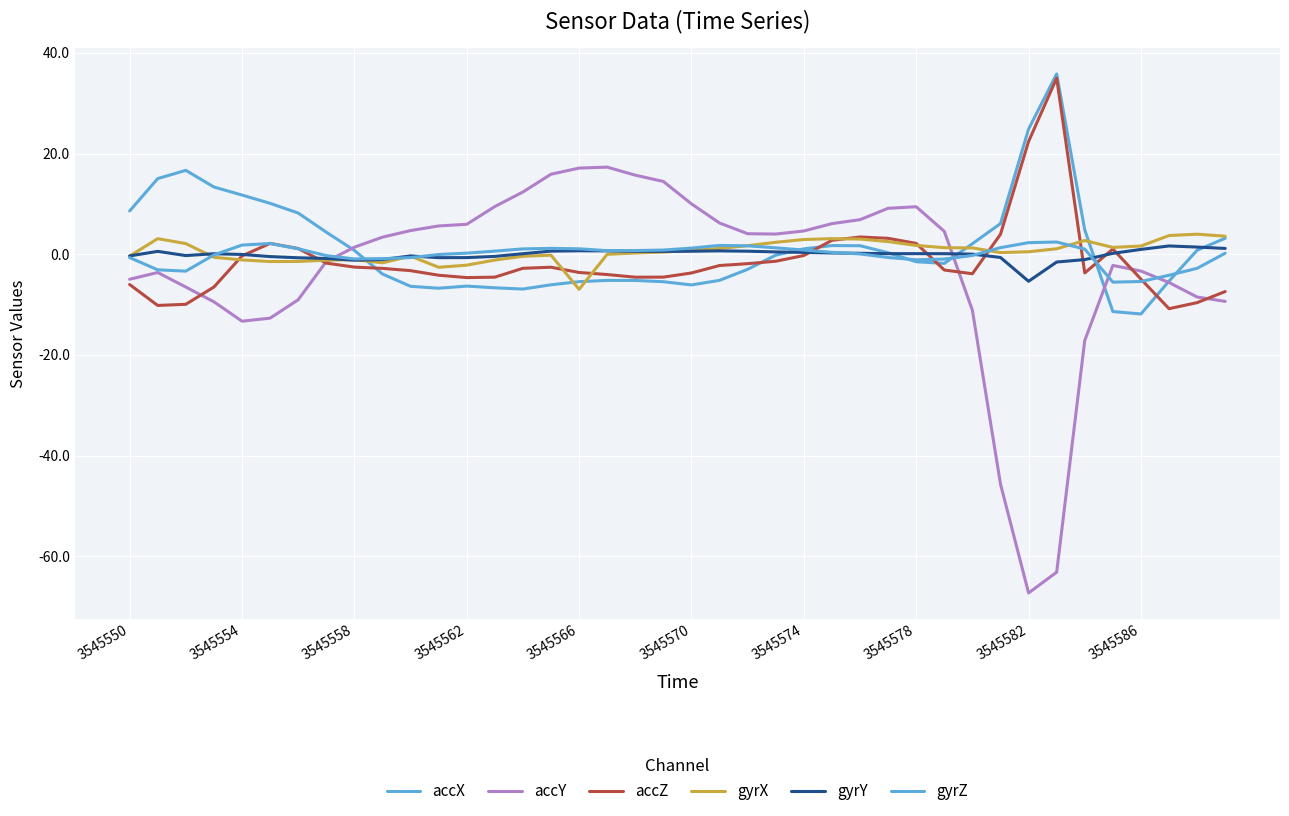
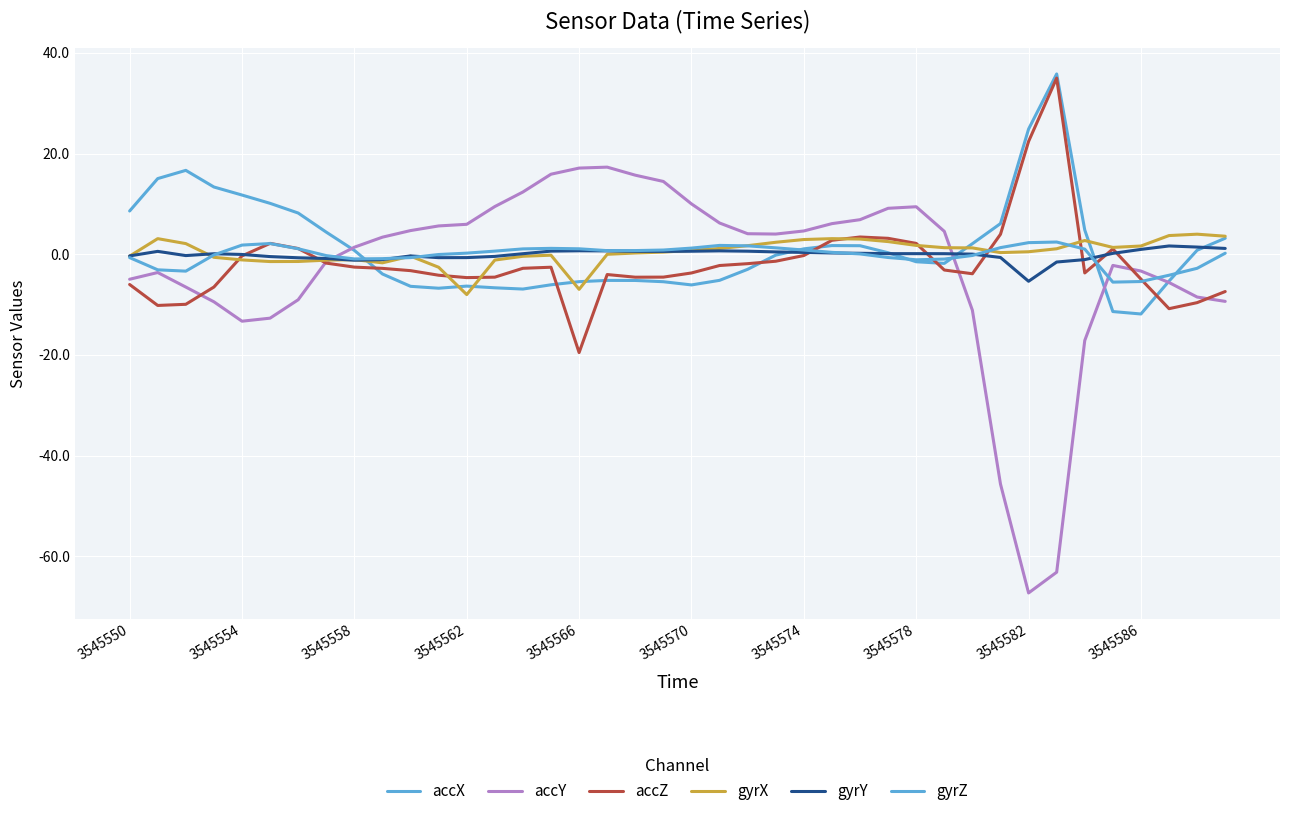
gyrX, 3545562: -2 -> -8
accZ, 3545566: -4 -> -20
